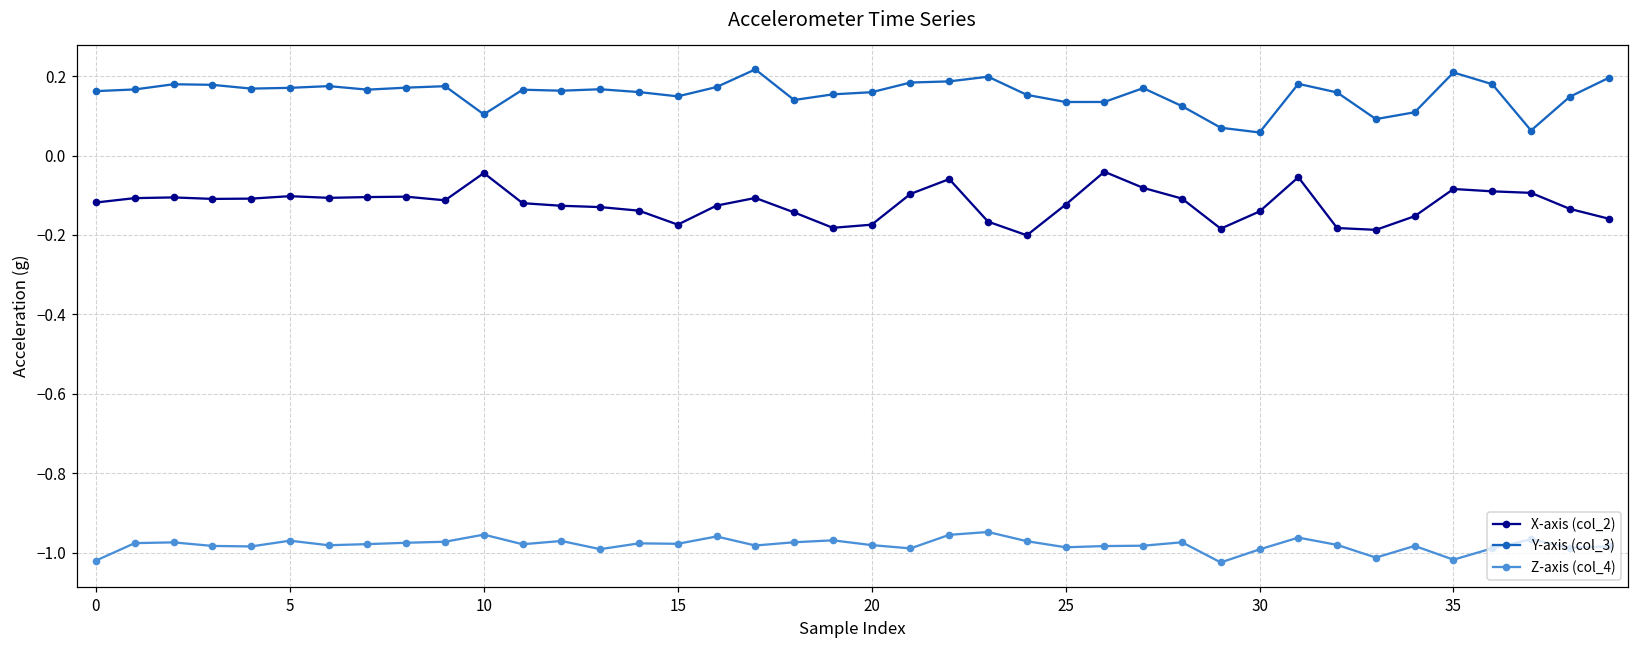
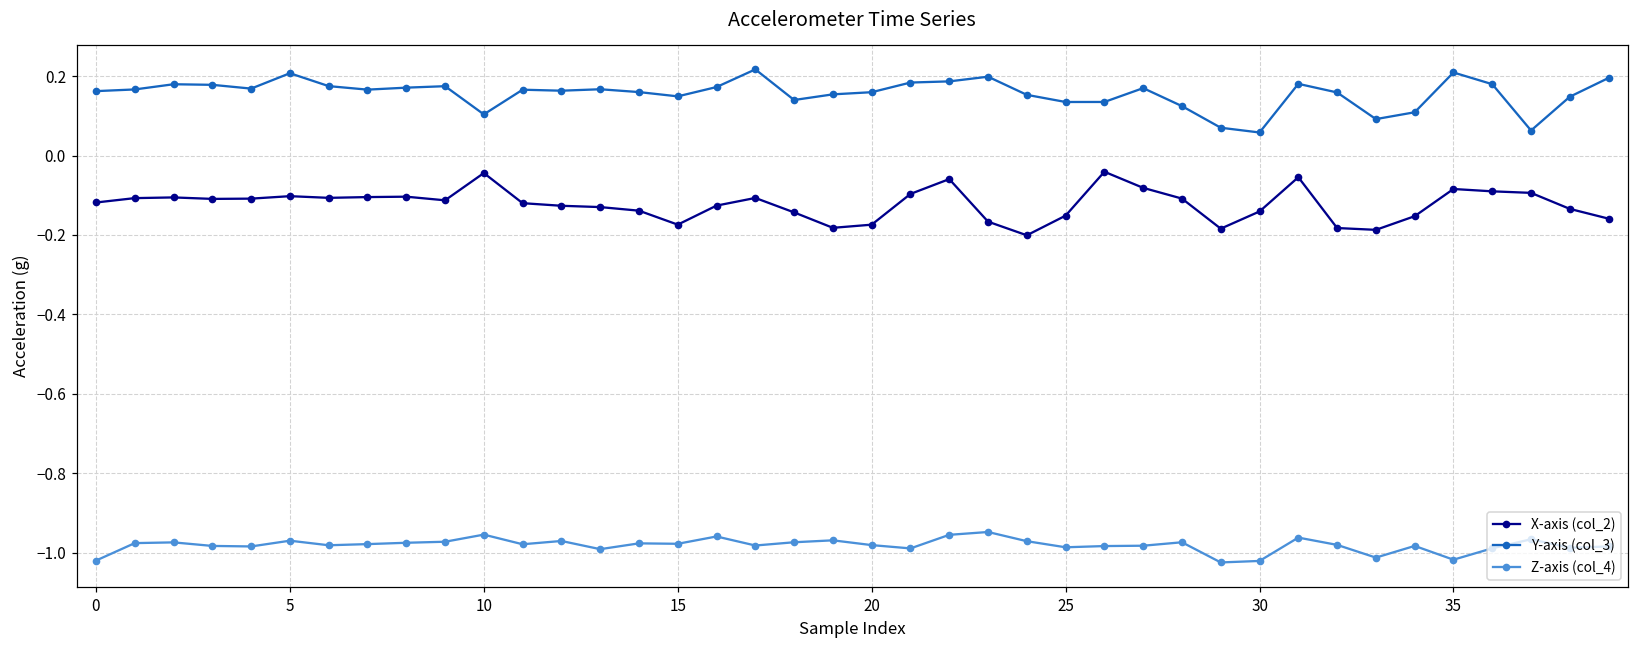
Y-axis (col_3), 5: 0.17 -> 0.21
X-axis (col_2), 25: -0.12 -> -0.15
Z-axis (col_4), 30: -0.99 -> -1.02
